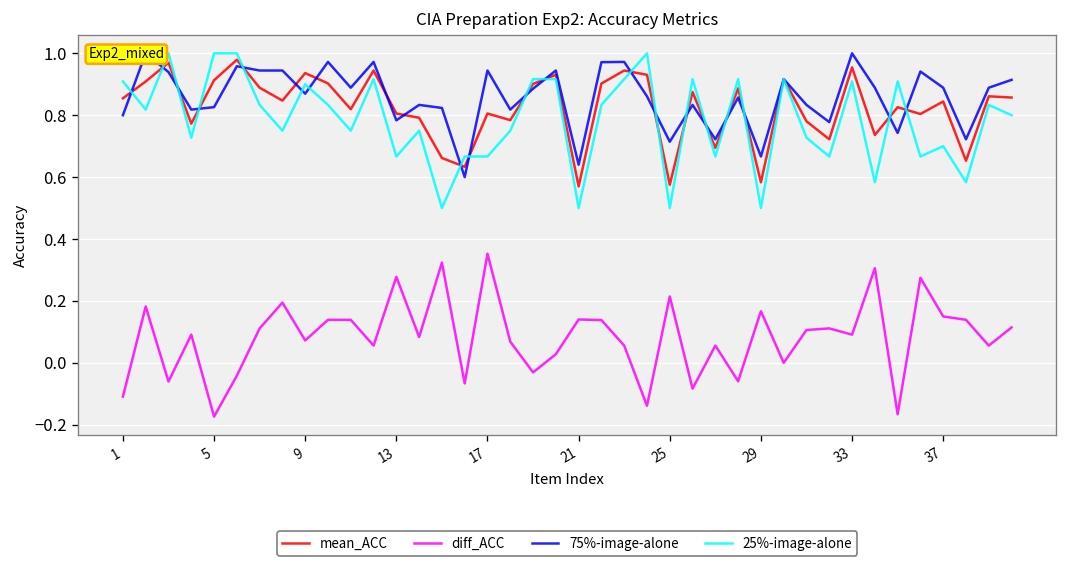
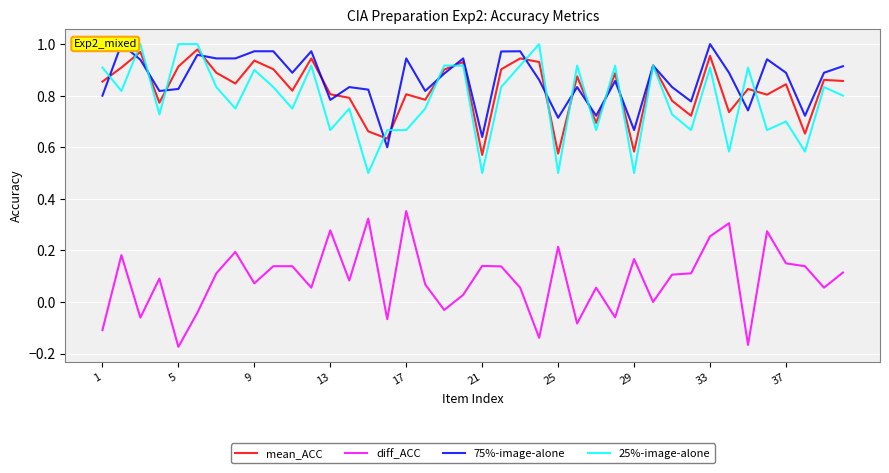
75%-image-alone, 9: 0.87 -> 0.97
diff_ACC, 33: 0.09 -> 0.25
